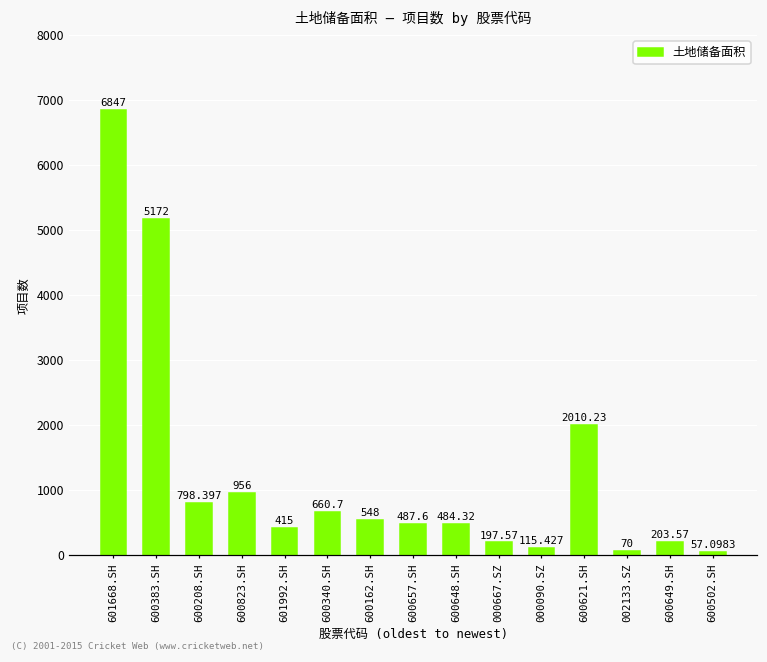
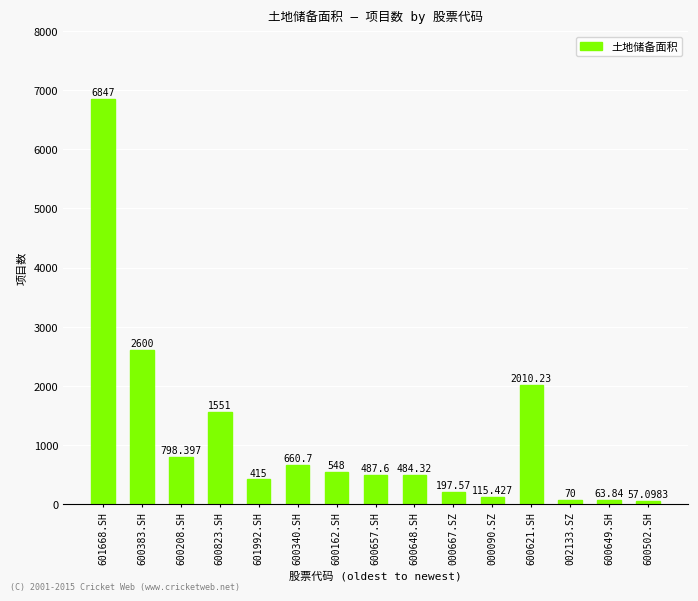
600383.SH: 5172 -> 2600
600823.SH: 956 -> 1551
600649.SH: 203.57 -> 63.84
